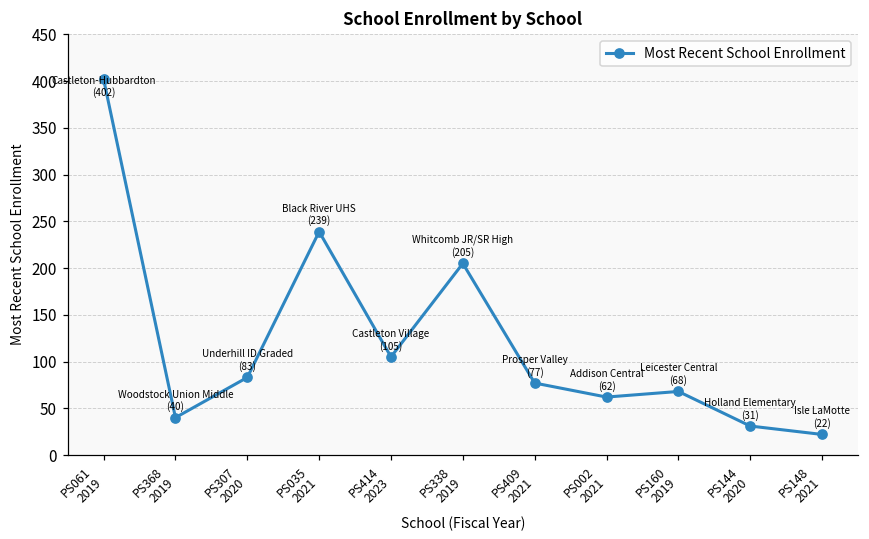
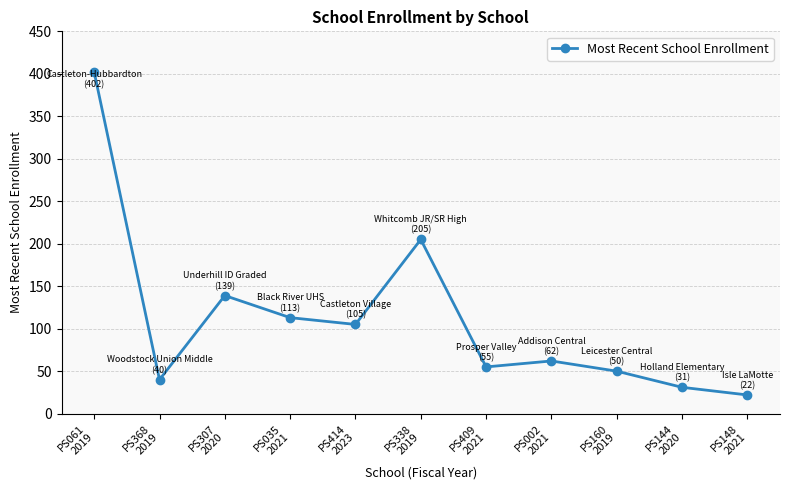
PS307 2020: (83) -> (139)
PS035 2021: (239) -> (113)
PS409 2021: (77) -> (55)
PS160 2019: (68) -> (50)
